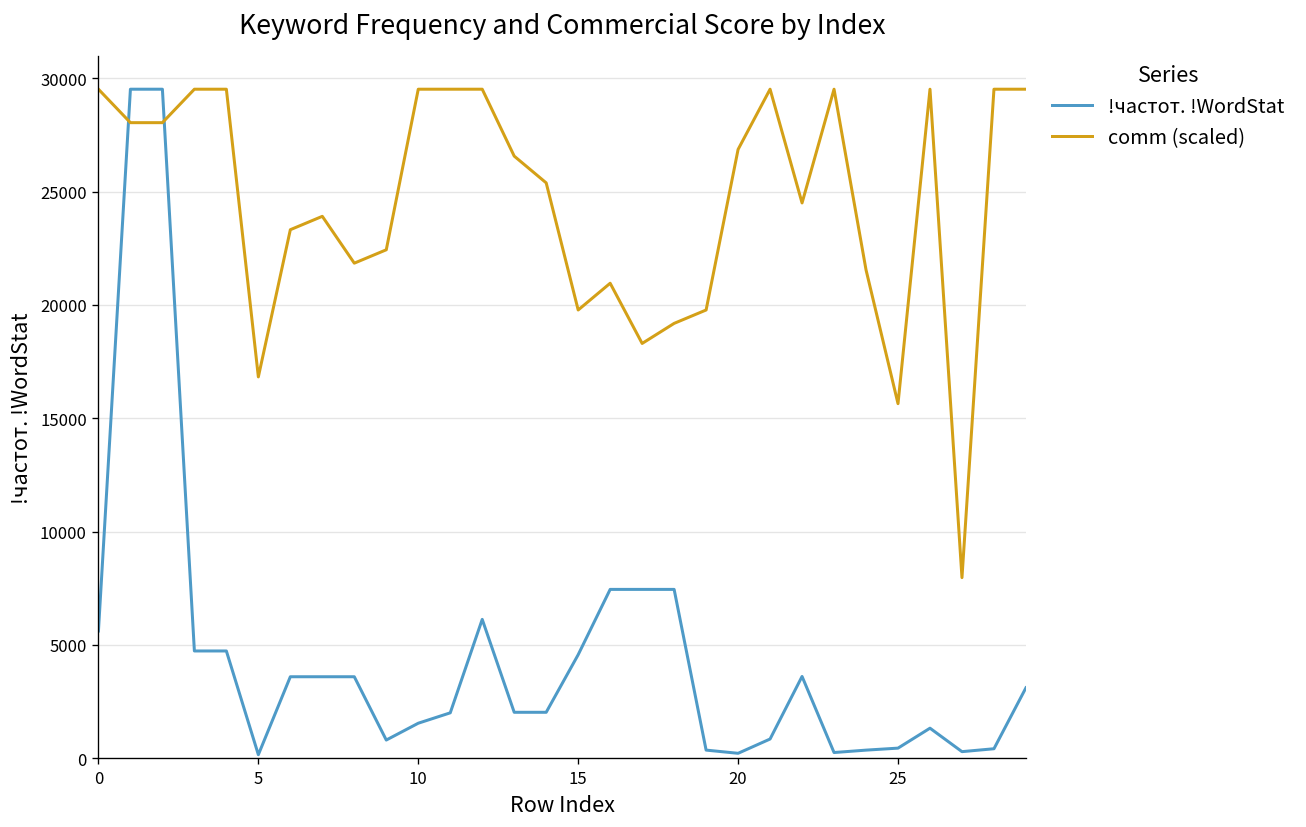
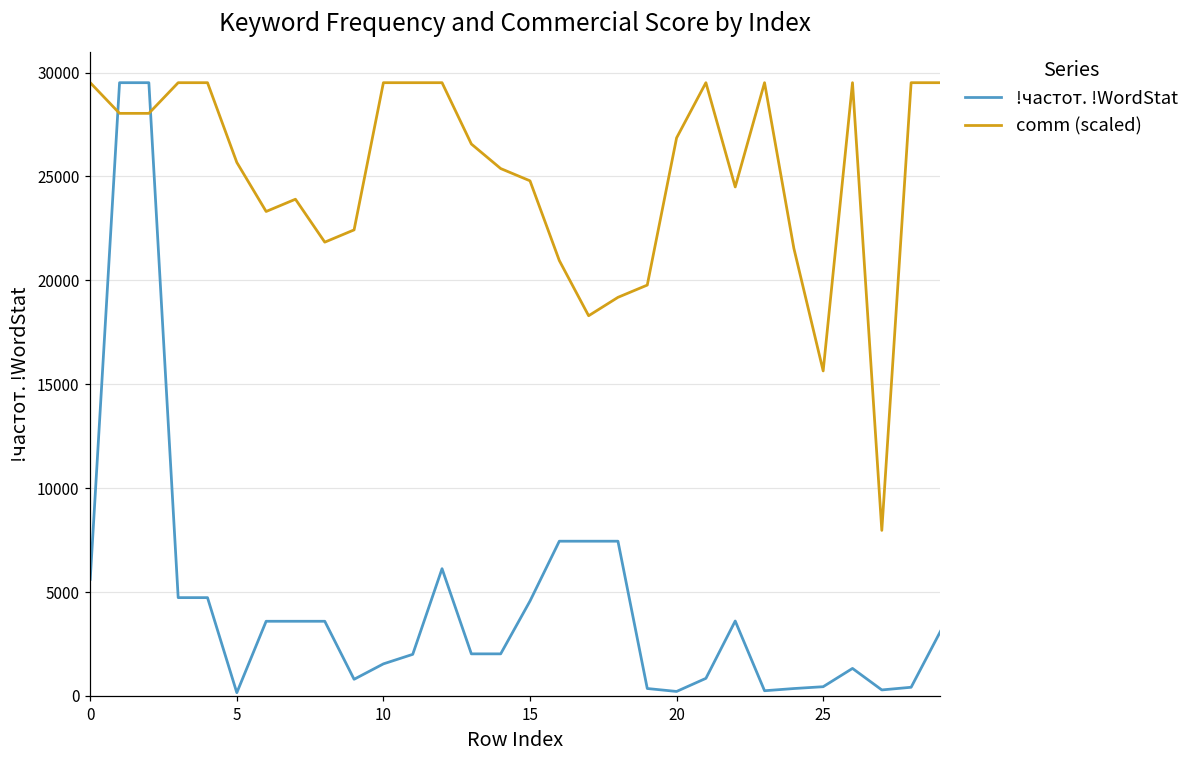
comm (scaled), 5: 16800 -> 25700
comm (scaled), 15: 19800 -> 24800
